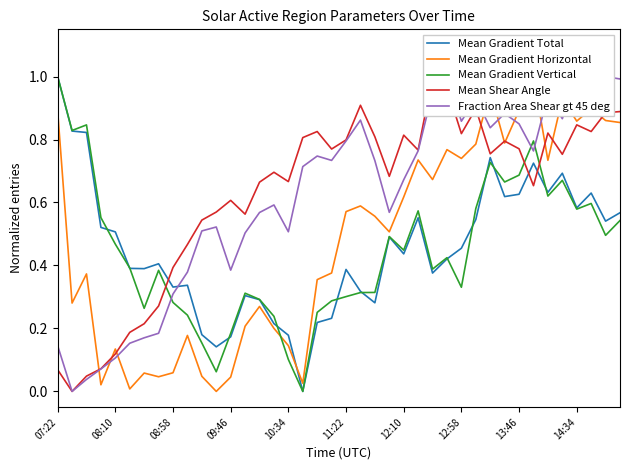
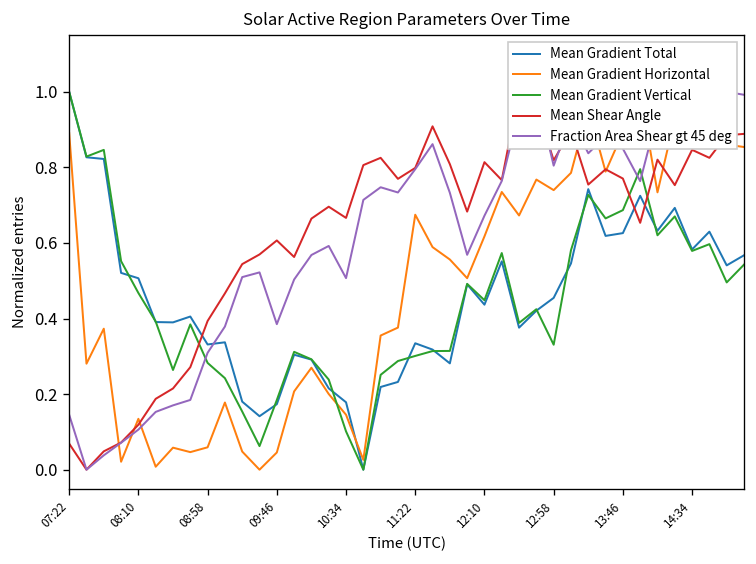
Mean Gradient Total, 11:22: 0.39 -> 0.33
Mean Gradient Horizontal, 11:22: 0.57 -> 0.67
Fraction Area Shear gt 45 deg, 12:58: 0.86 -> 0.80
